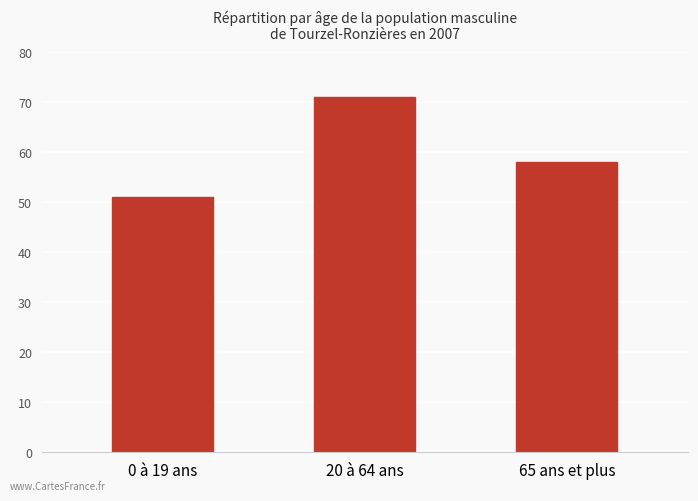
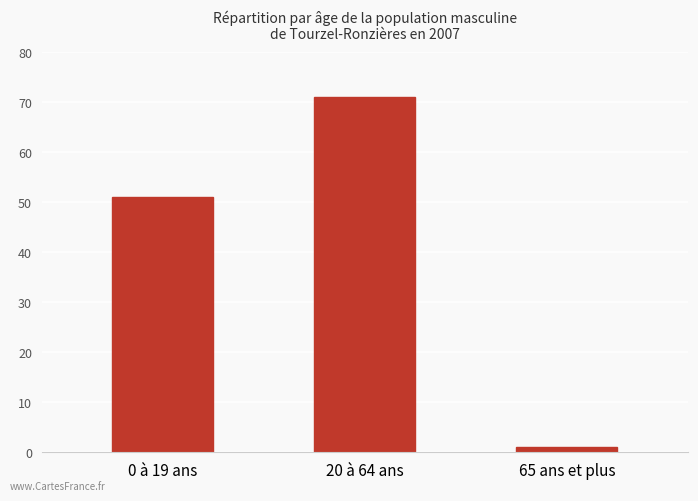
65 ans et plus: 58 -> 1
